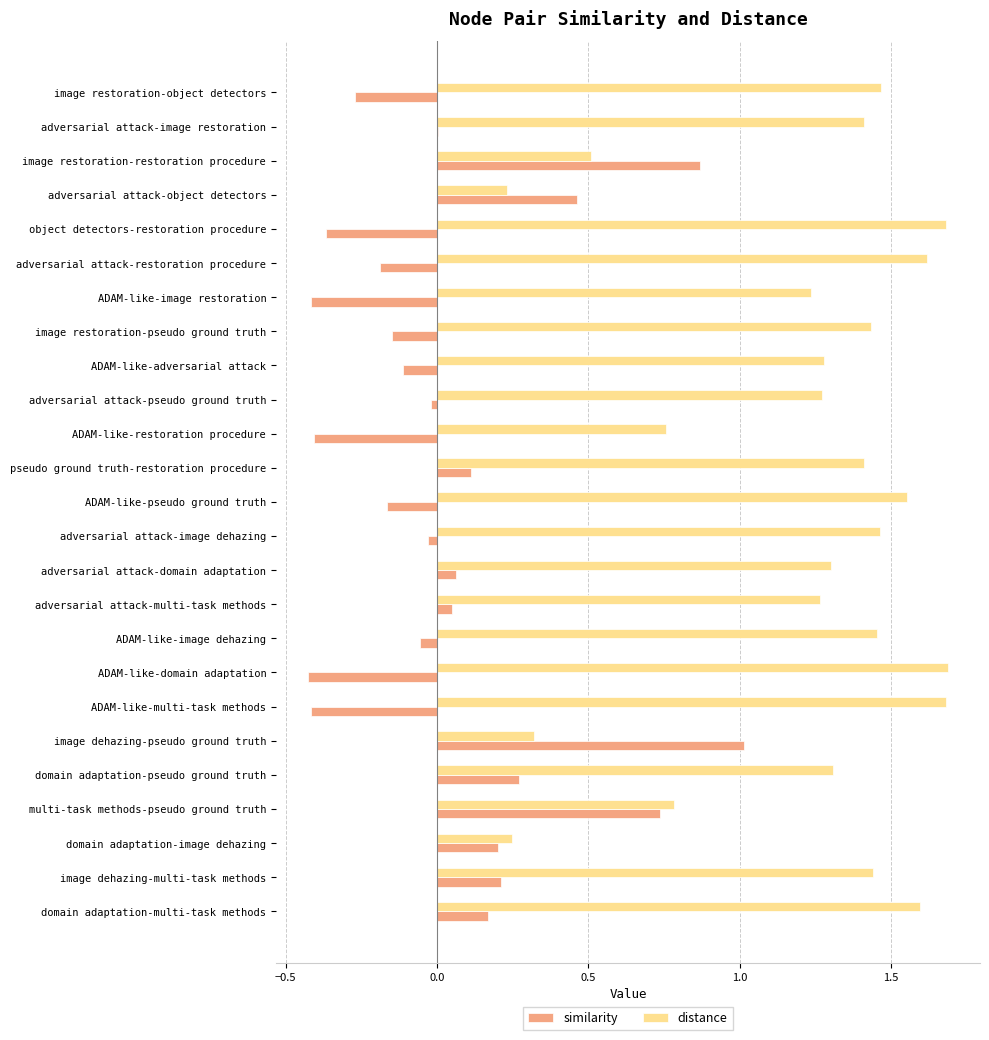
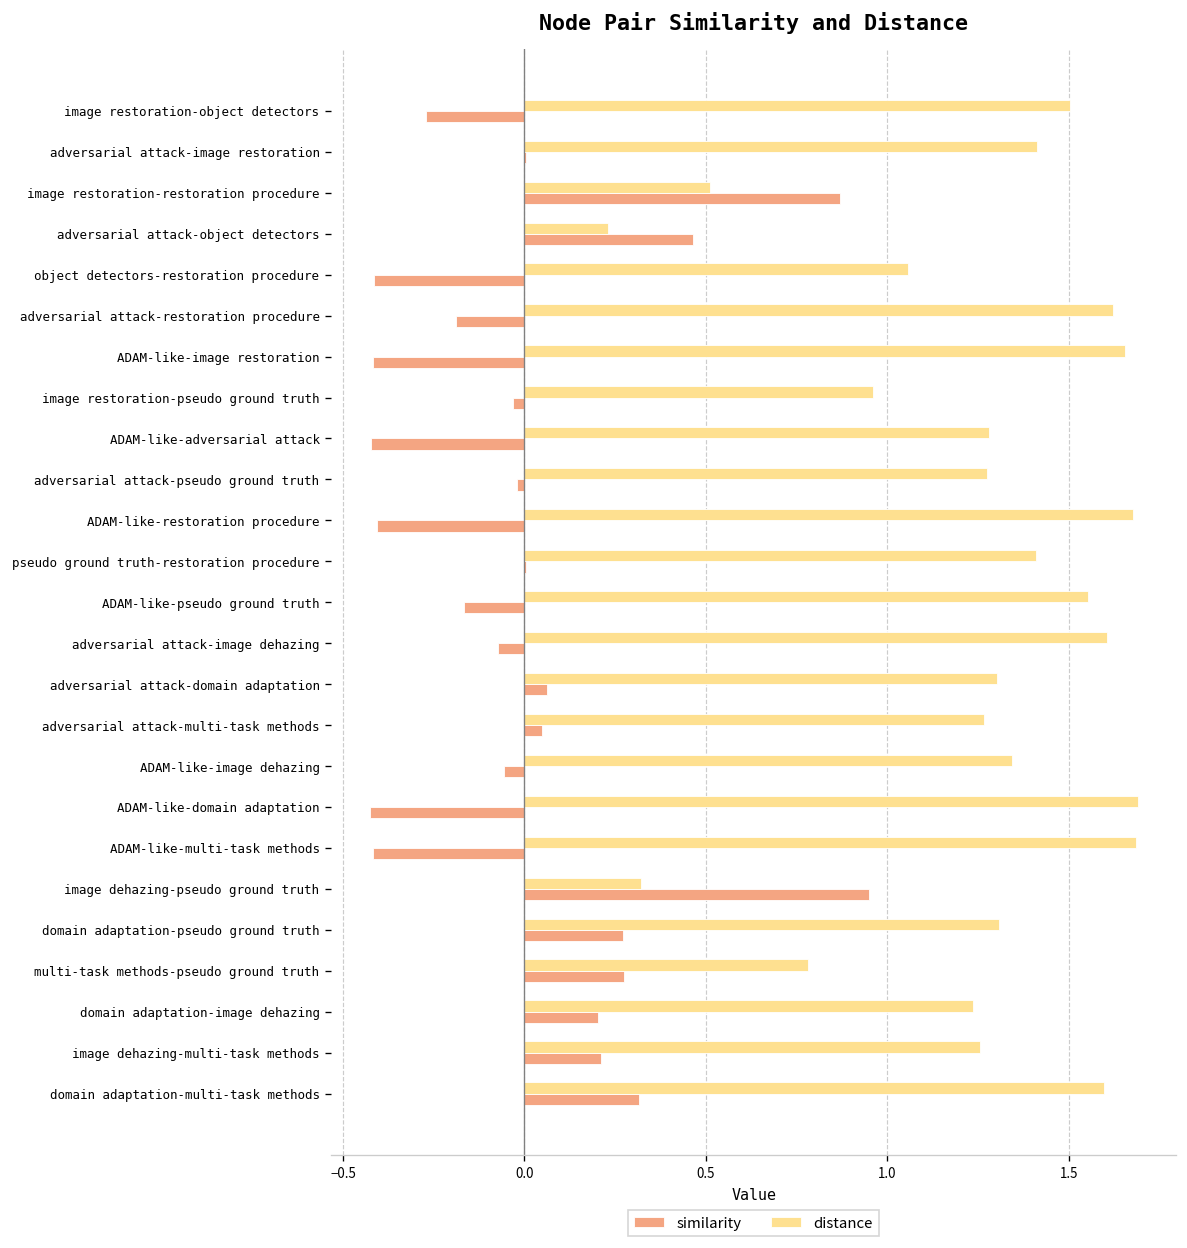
distance, image restoration-object detectors: 1.47 -> 1.50
distance, object detectors-restoration procedure: 1.68 -> 1.06
similarity, object detectors-restoration procedure: -0.37 -> -0.41
distance, ADAM-like-image restoration: 1.24 -> 1.65
distance, image restoration-pseudo ground truth: 1.44 -> 0.96
similarity, image restoration-pseudo ground truth: -0.15 -> -0.03
similarity, ADAM-like-adversarial attack: -0.11 -> -0.42
distance, ADAM-like-restoration procedure: 0.76 -> 1.68
similarity, pseudo ground truth-restoration procedure: 0.11 -> 0.01
distance, adversarial attack-image dehazing: 1.47 -> 1.61
similarity, adversarial attack-image dehazing: -0.03 -> -0.07
distance, ADAM-like-image dehazing: 1.45 -> 1.34
similarity, image dehazing-pseudo ground truth: 1.02 -> 0.95
similarity, multi-task methods-pseudo ground truth: 0.74 -> 0.27
distance, domain adaptation-image dehazing: 0.25 -> 1.23
distance, image dehazing-multi-task methods: 1.44 -> 1.26
similarity, domain adaptation-multi-task methods: 0.17 -> 0.32
